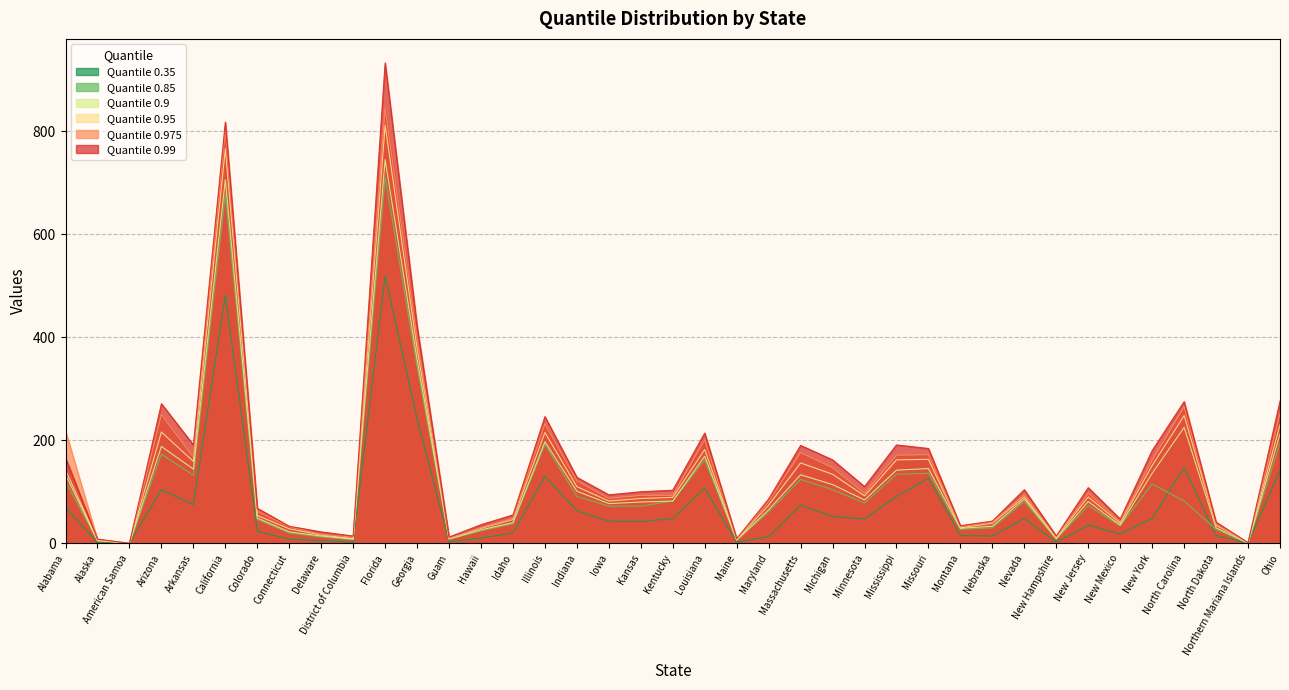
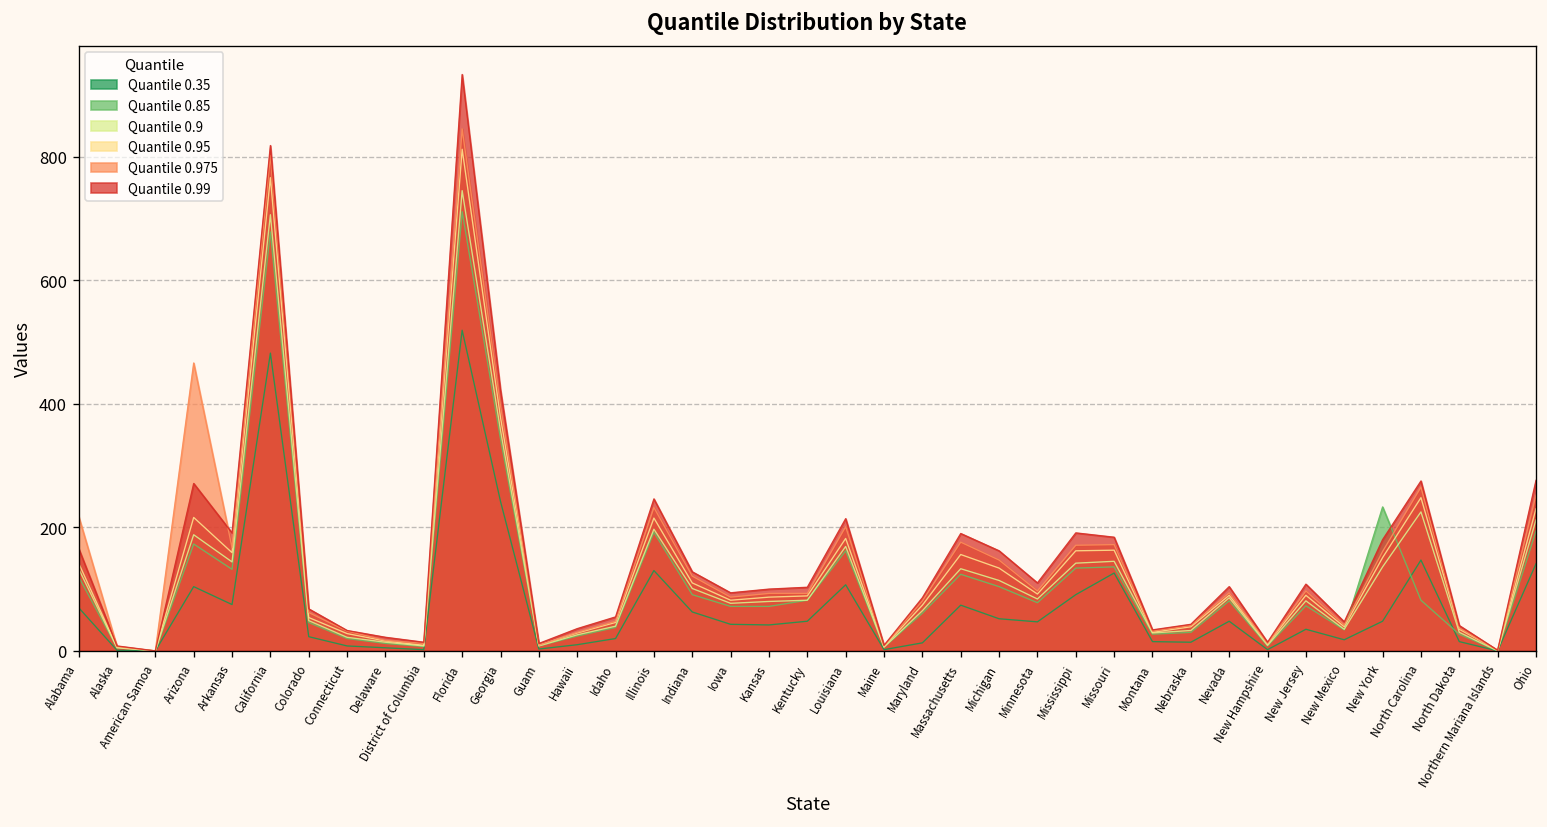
Quantile 0.975, Arizona: 250 -> 470
Quantile 0.85, New York: 120 -> 230
